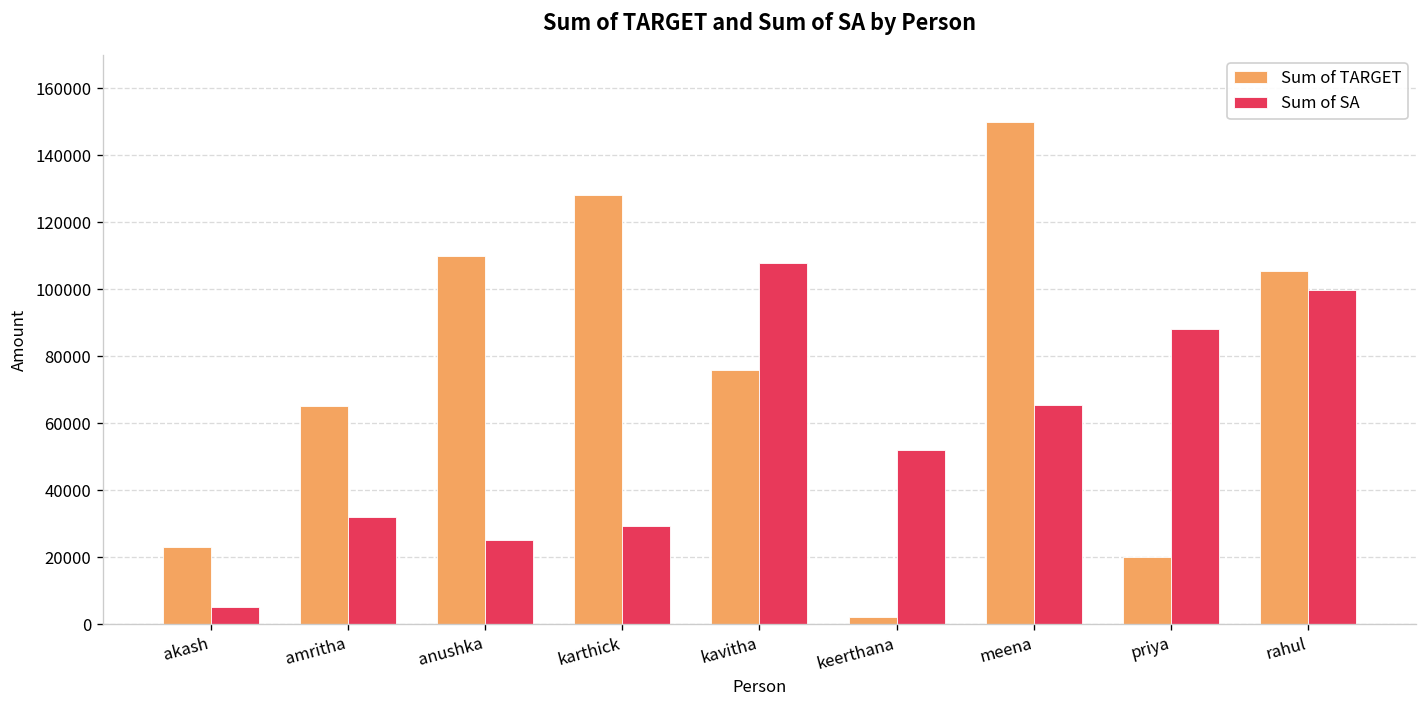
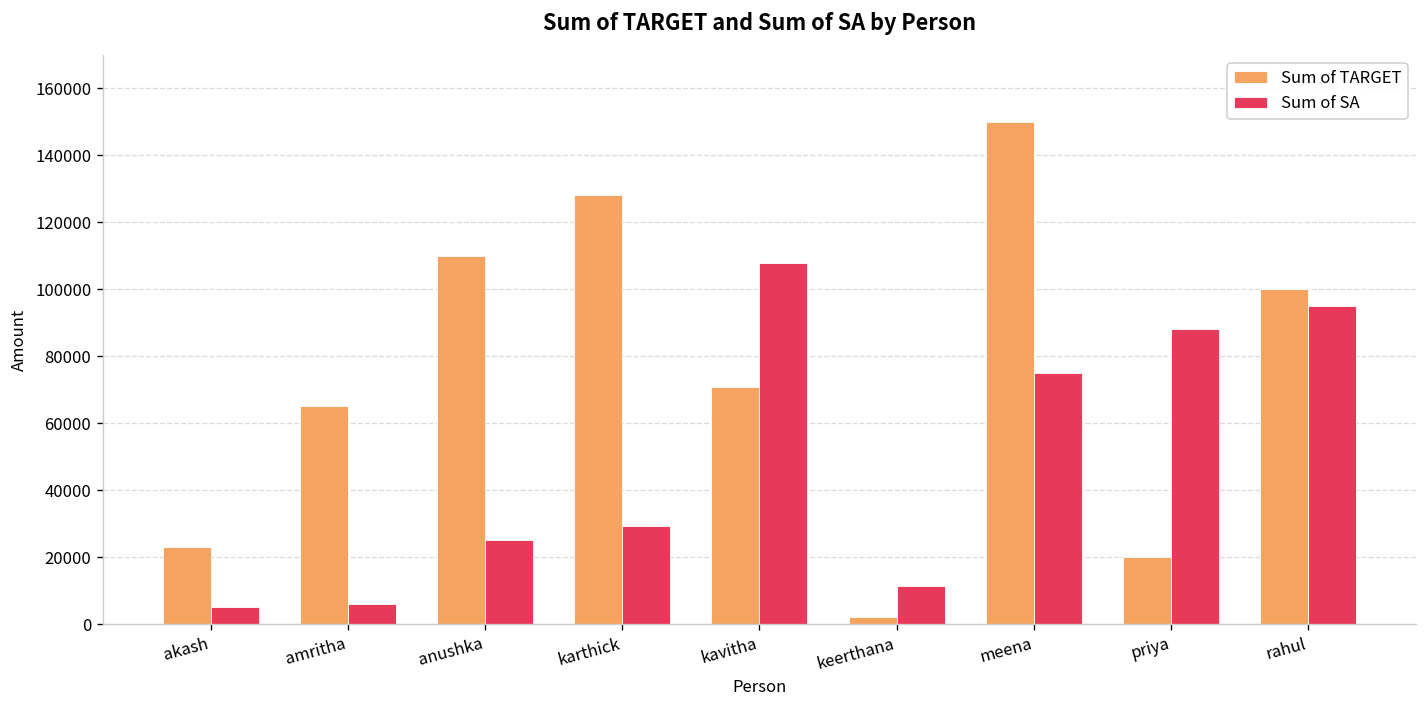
Sum of SA, amritha: 32000 -> 6000
Sum of TARGET, kavitha: 76000 -> 71000
Sum of SA, keerthana: 52000 -> 11000
Sum of SA, meena: 65000 -> 75000
Sum of TARGET, rahul: 106000 -> 100000
Sum of SA, rahul: 100000 -> 95000
